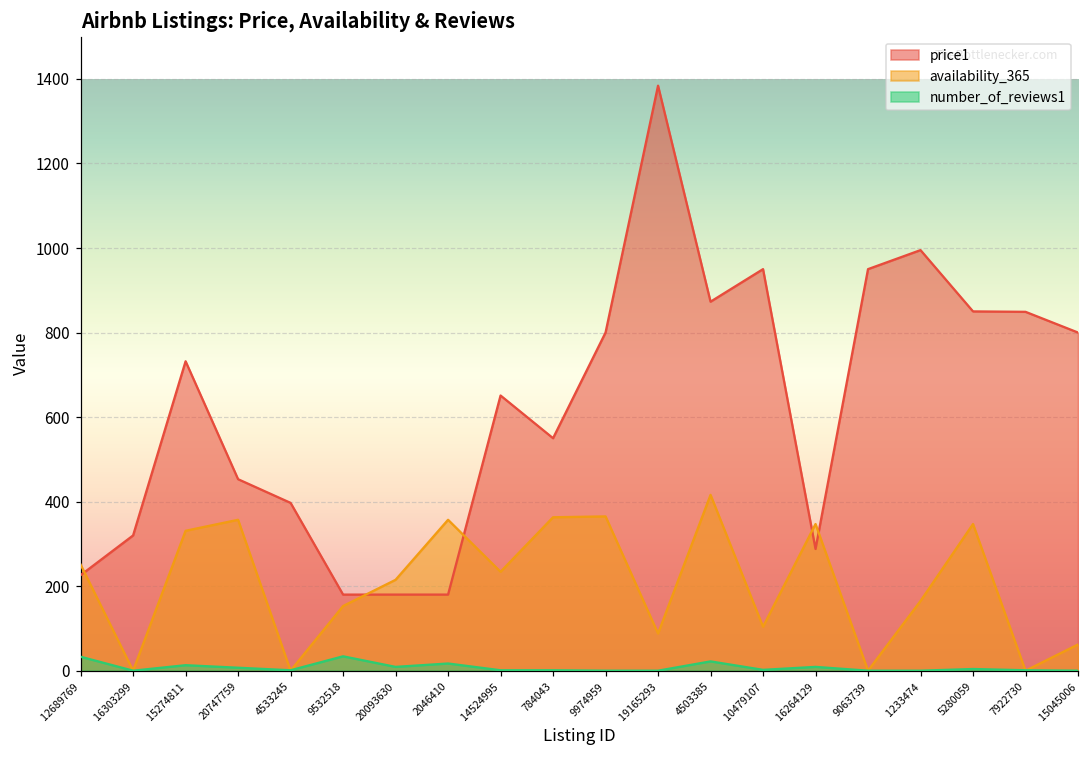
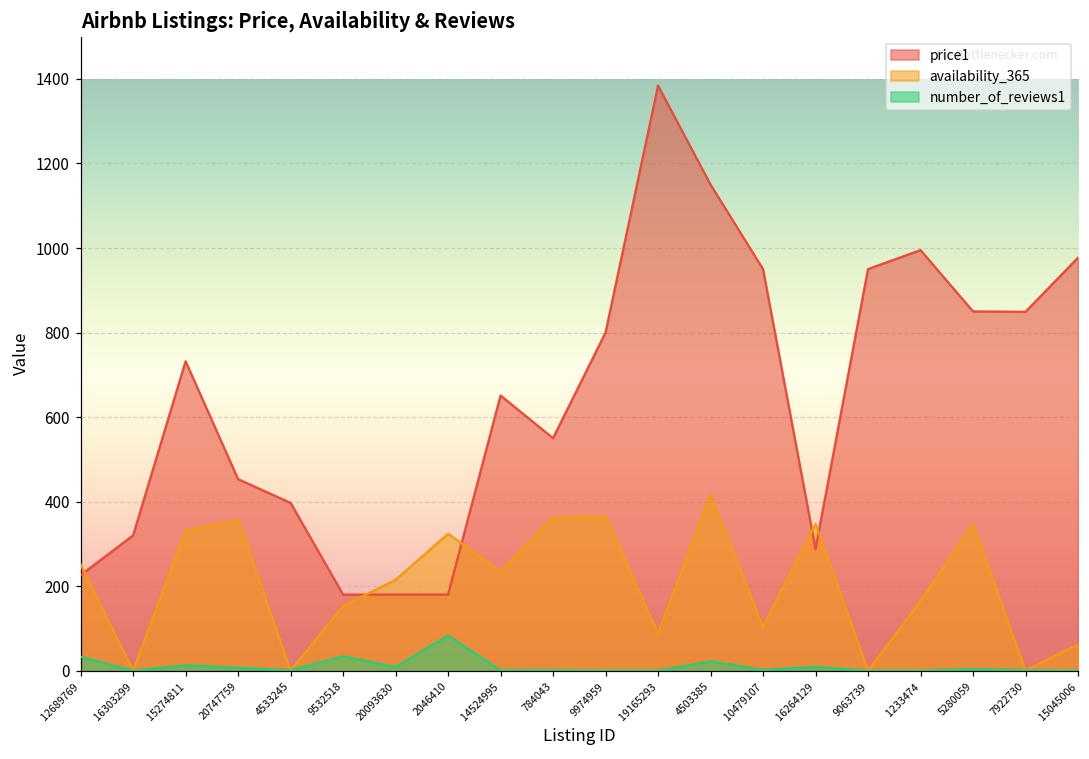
availability_365, 2046410: 360 -> 320
number_of_reviews1, 2046410: 20 -> 80
price1, 4503385: 870 -> 1150
price1, 15045006: 800 -> 980
